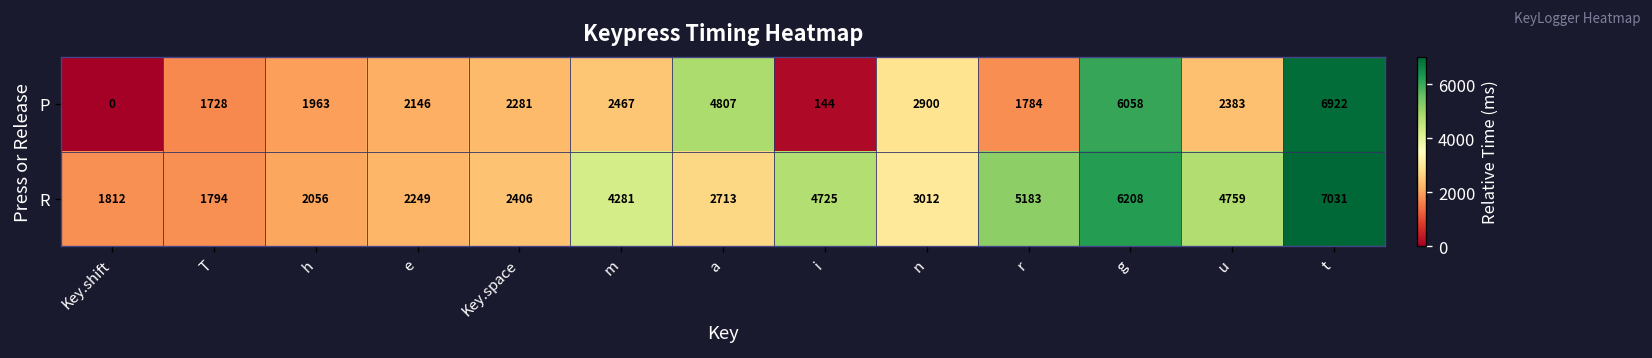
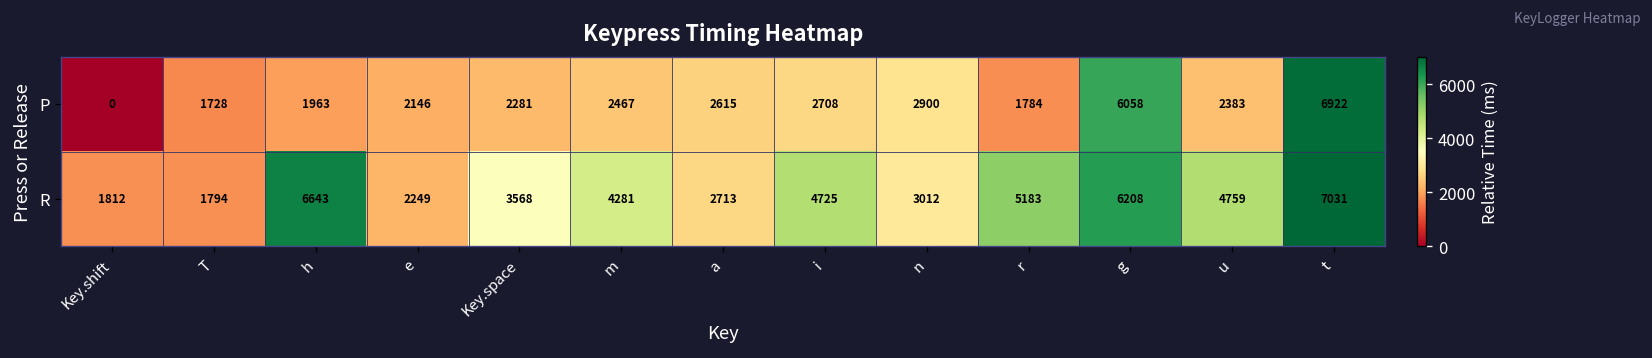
P, a: 4807 -> 2615
P, i: 144 -> 2708
R, h: 2056 -> 6643
R, Key.space: 2406 -> 3568
